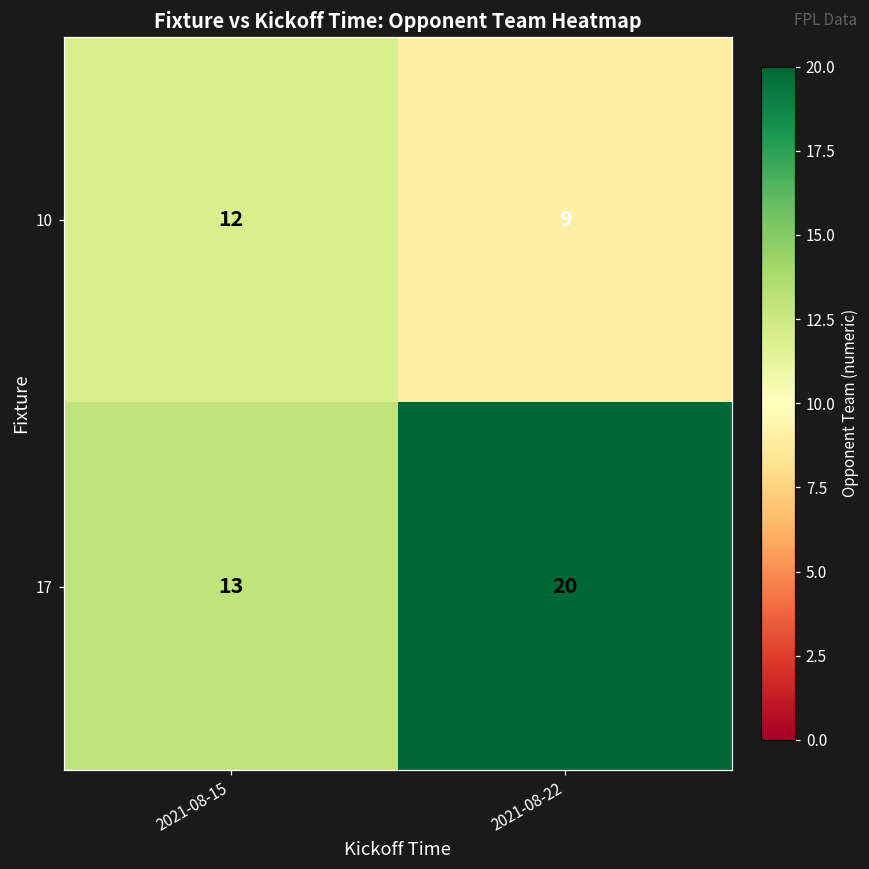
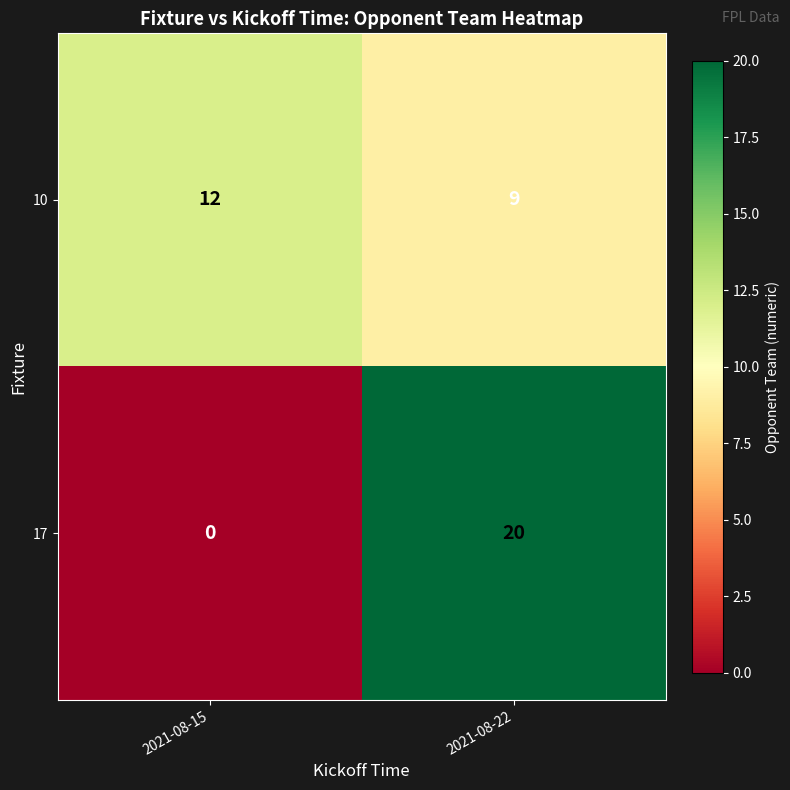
17, 2021-08-15: 13 -> 0
